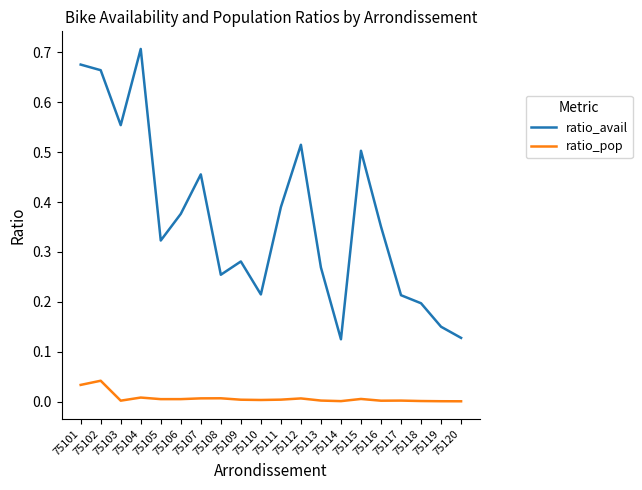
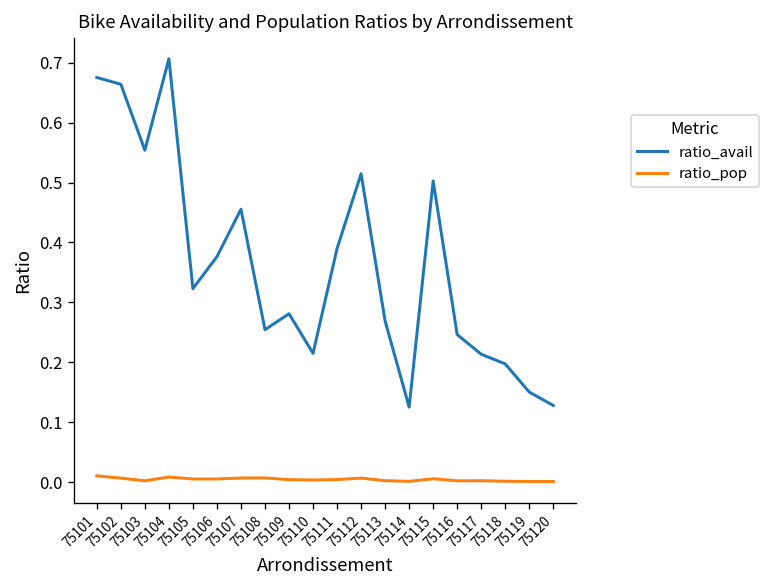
ratio_pop, 75101: 0.03 -> 0.01
ratio_pop, 75102: 0.04 -> 0.01
ratio_avail, 75116: 0.35 -> 0.25
